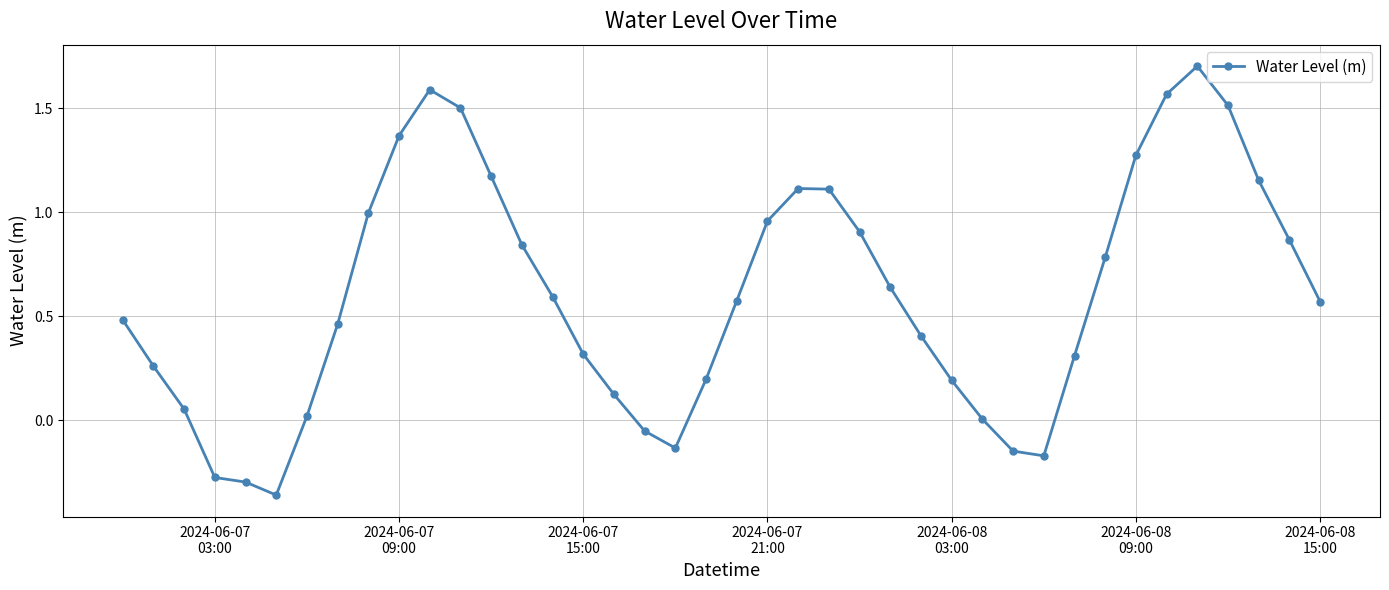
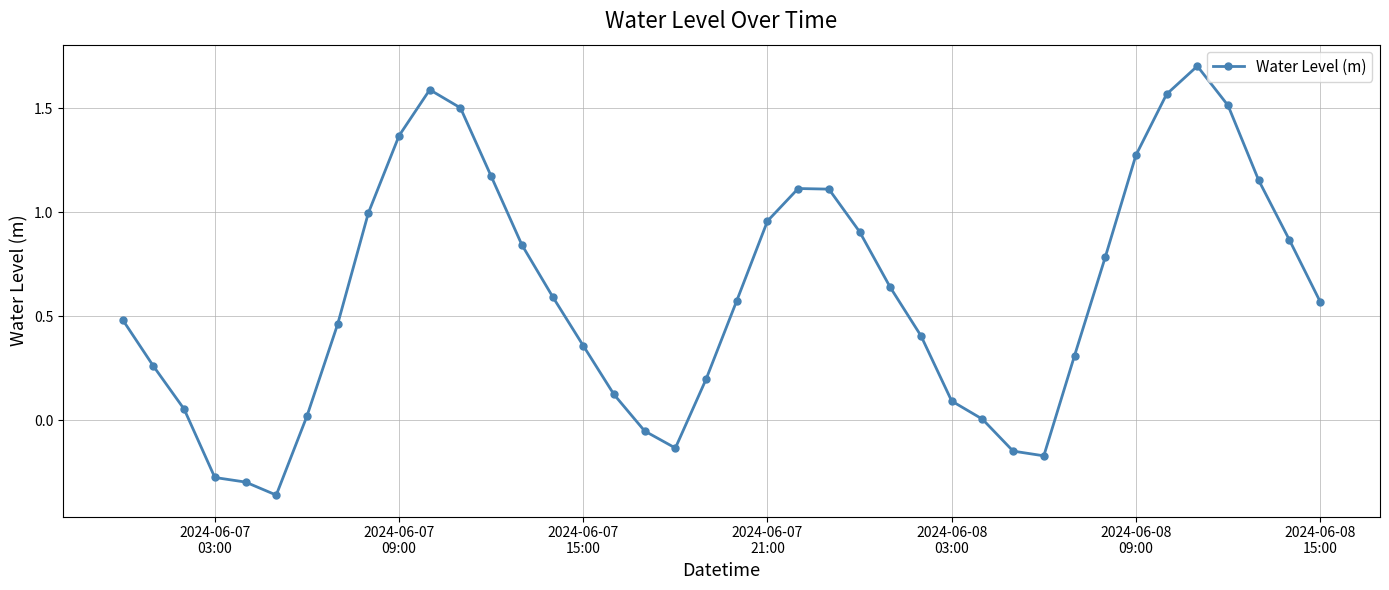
2024-06-07 15:00: 0.32 -> 0.36
2024-06-08 03:00: 0.19 -> 0.09
